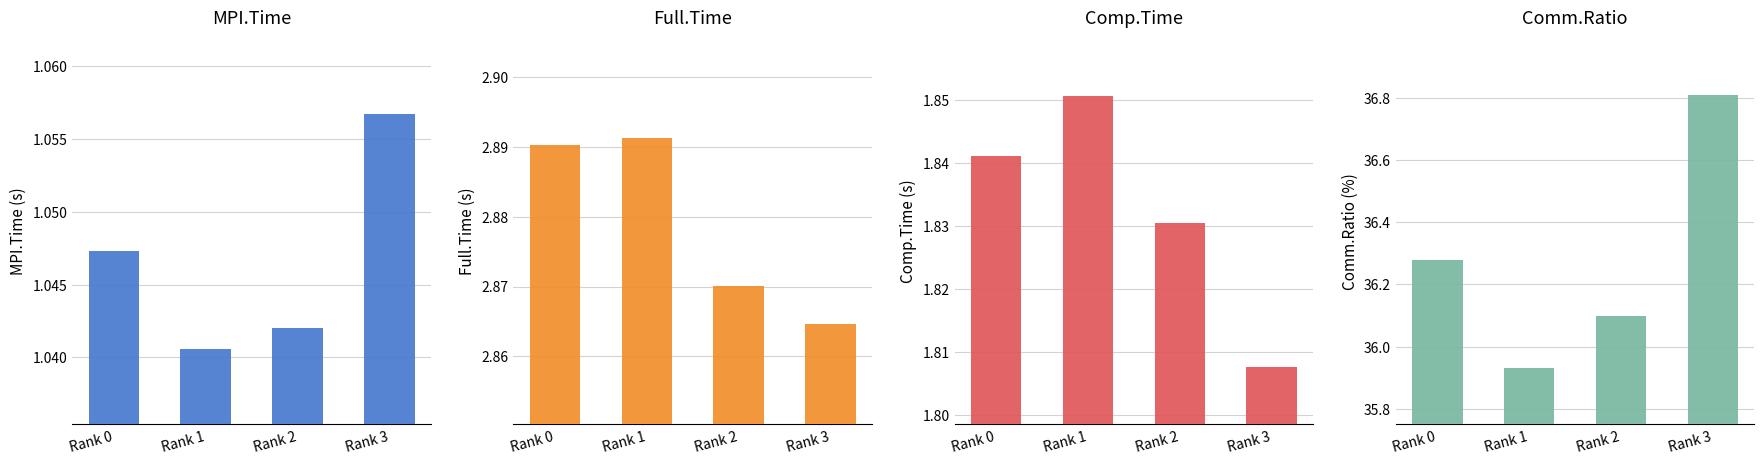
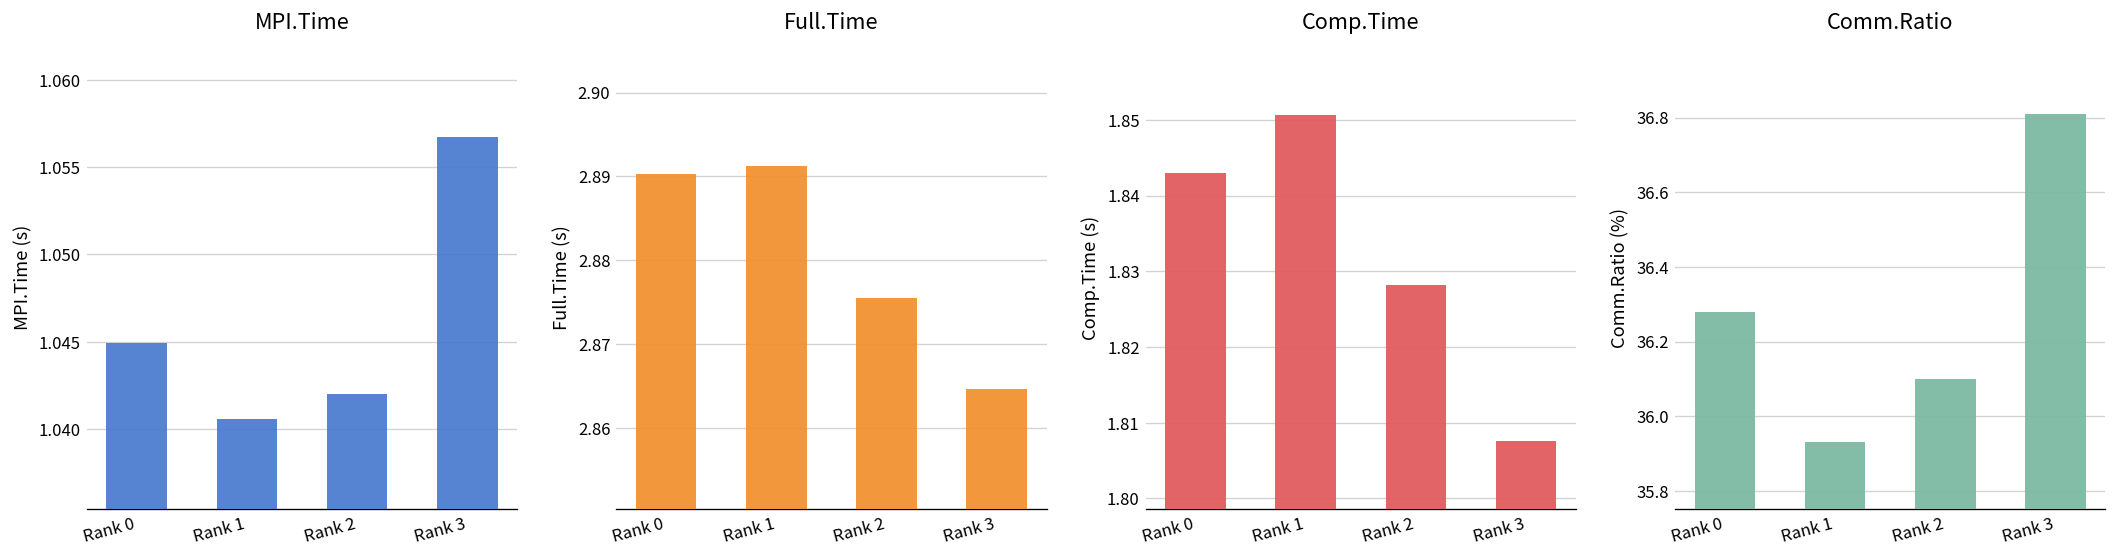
MPI.Time, Rank 0: 1.0473 -> 1.0449
Full.Time, Rank 2: 2.870 -> 2.876
Comp.Time, Rank 0: 1.841 -> 1.843
Comp.Time, Rank 2: 1.830 -> 1.828
